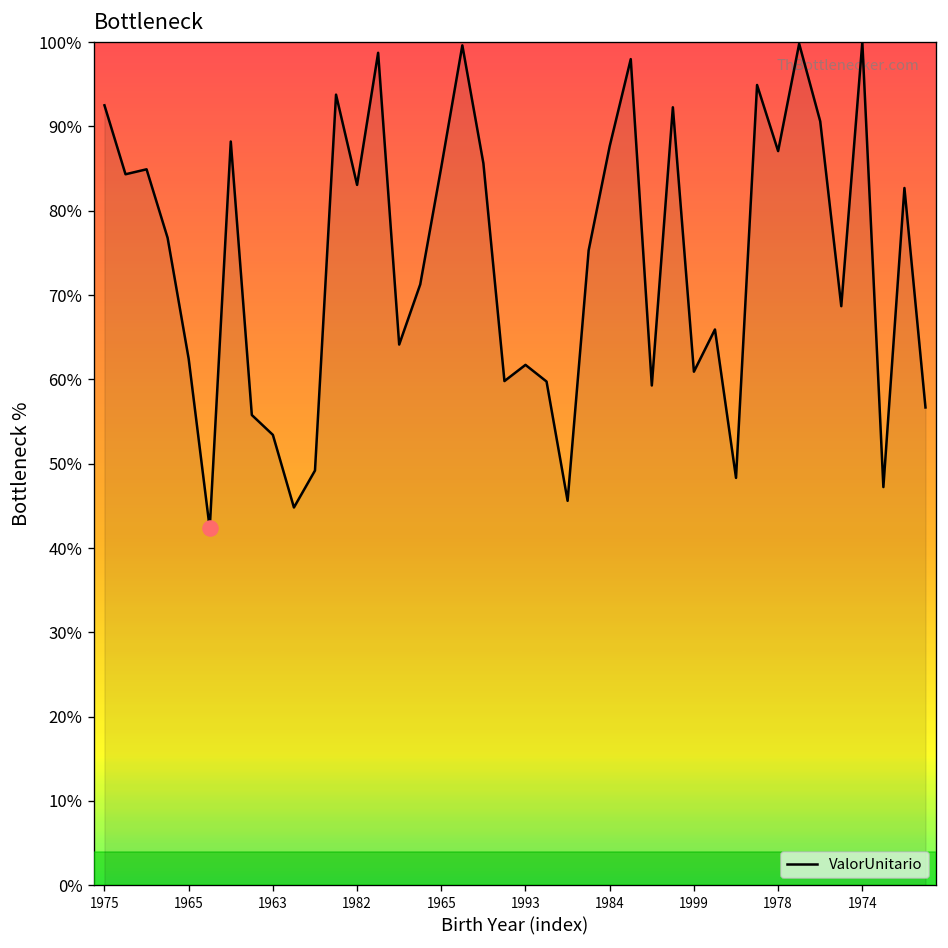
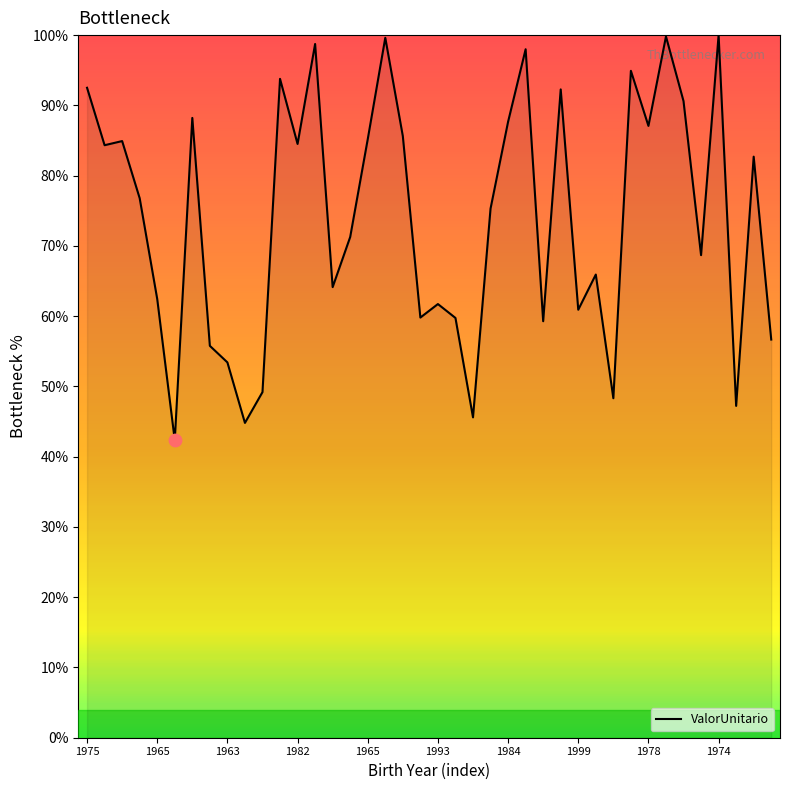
ValorUnitario, 1982: 83% -> 85%
